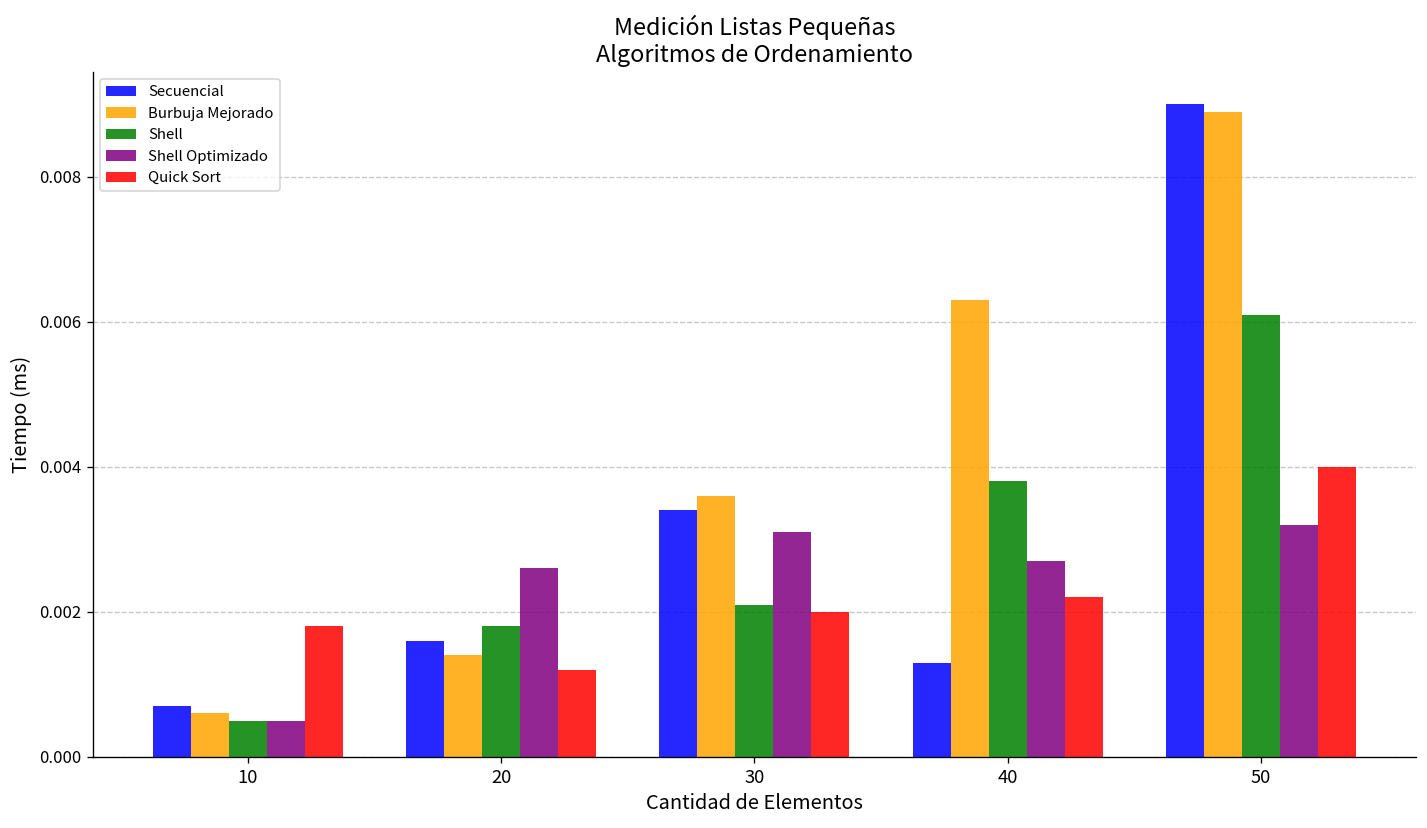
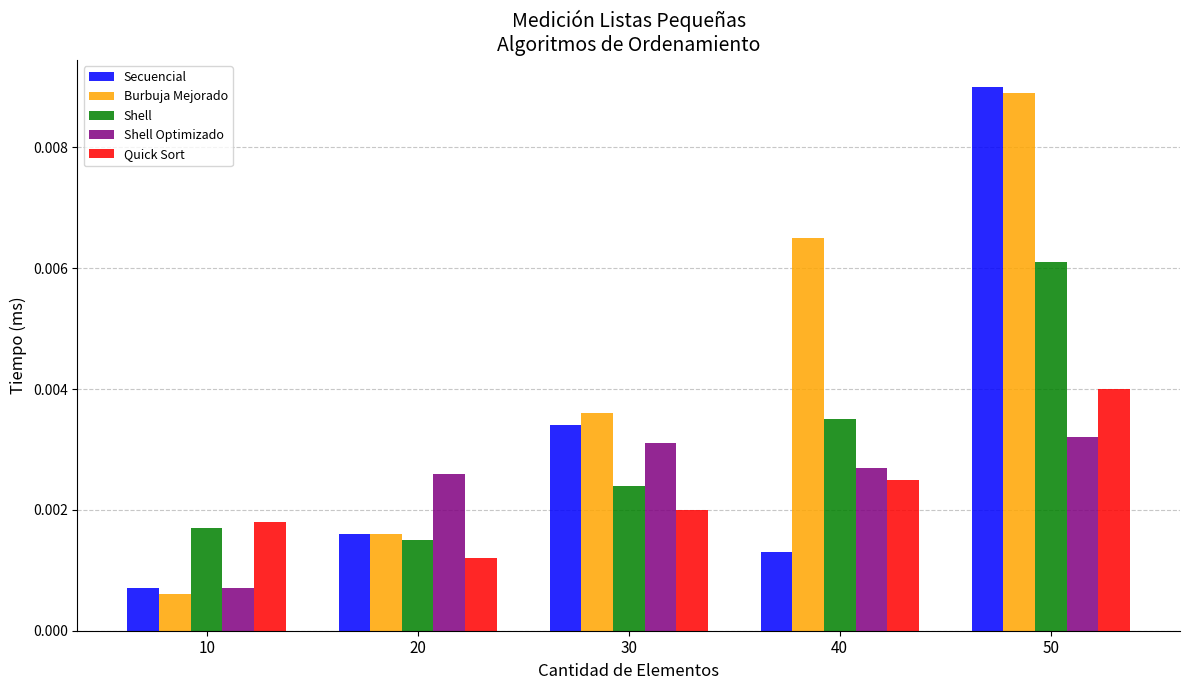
Shell, 10: 0.0005 -> 0.0017
Shell Optimizado, 10: 0.0005 -> 0.0007
Burbuja Mejorado, 20: 0.0014 -> 0.0016
Shell, 20: 0.0018 -> 0.0015
Shell, 30: 0.0021 -> 0.0024
Burbuja Mejorado, 40: 0.0063 -> 0.0065
Shell, 40: 0.0038 -> 0.0035
Quick Sort, 40: 0.0022 -> 0.0025
